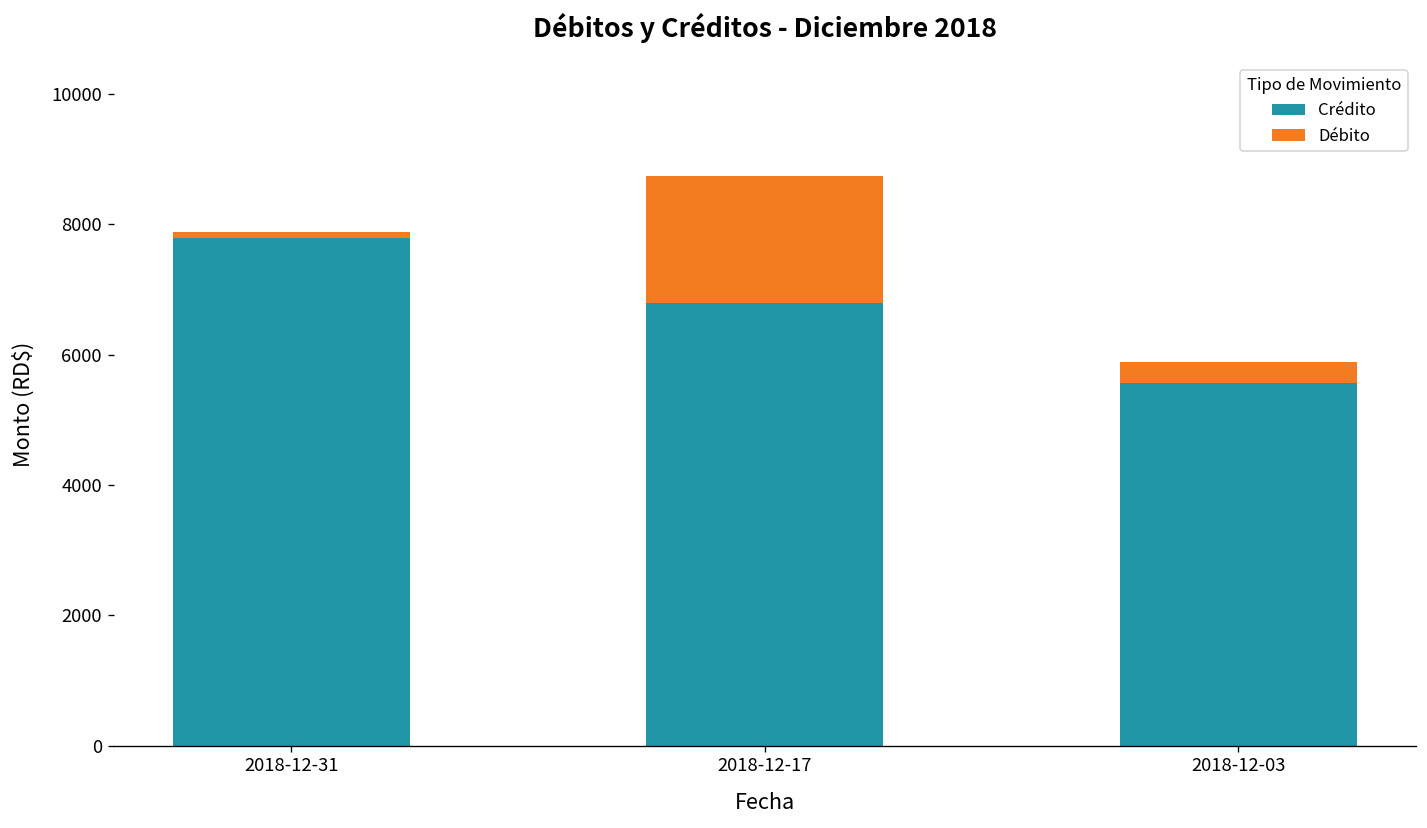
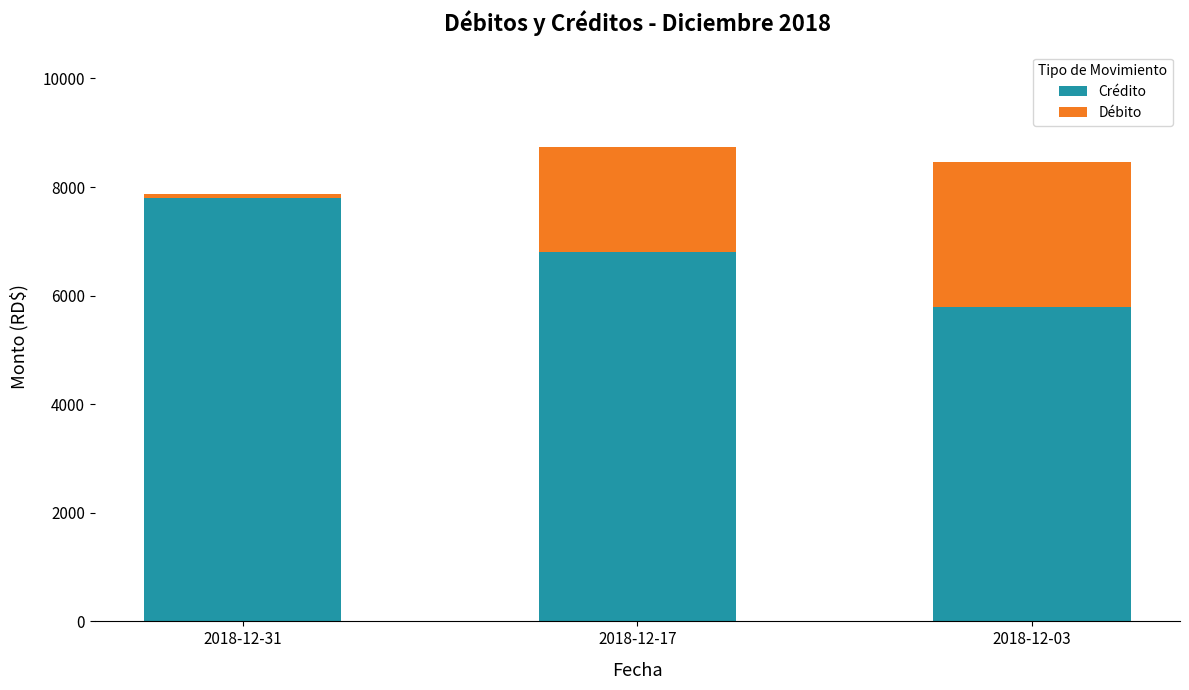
Crédito, 2018-12-03: 5600 -> 5800
Débito, 2018-12-03: 300 -> 2700
